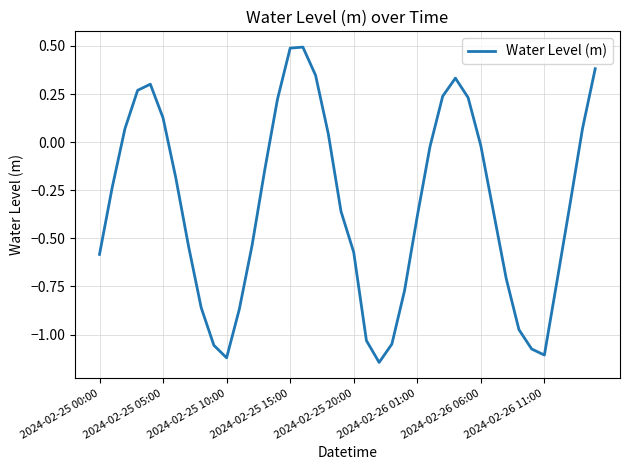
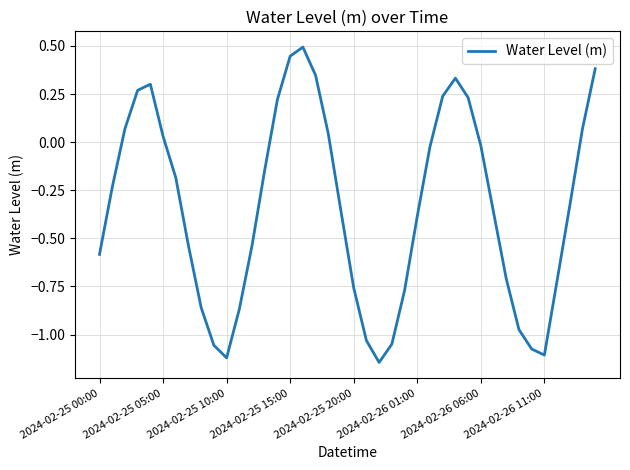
2024-02-25 05:00: 0.13 -> 0.03
2024-02-25 15:00: 0.49 -> 0.45
2024-02-25 20:00: -0.57 -> -0.76
